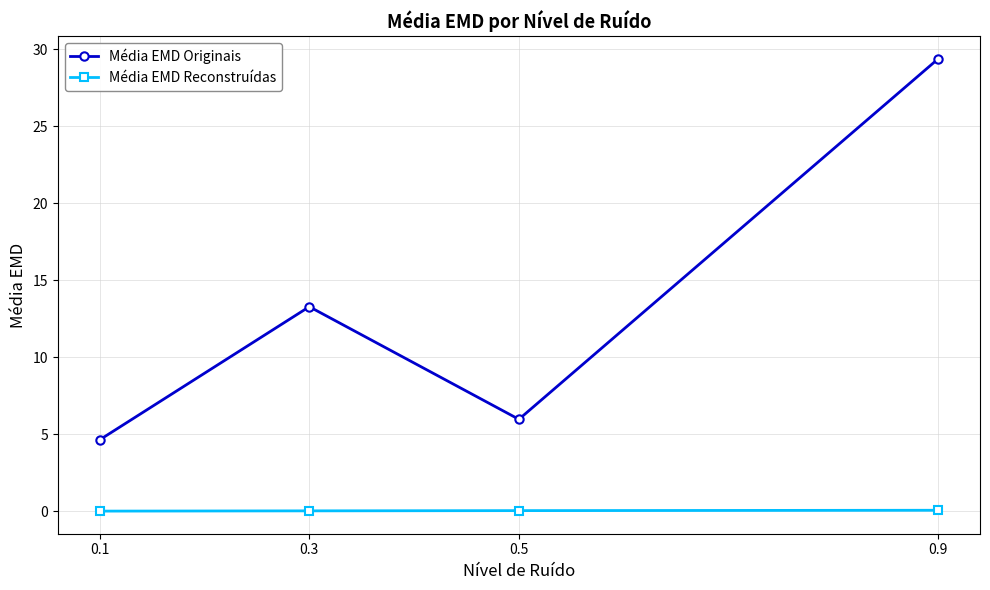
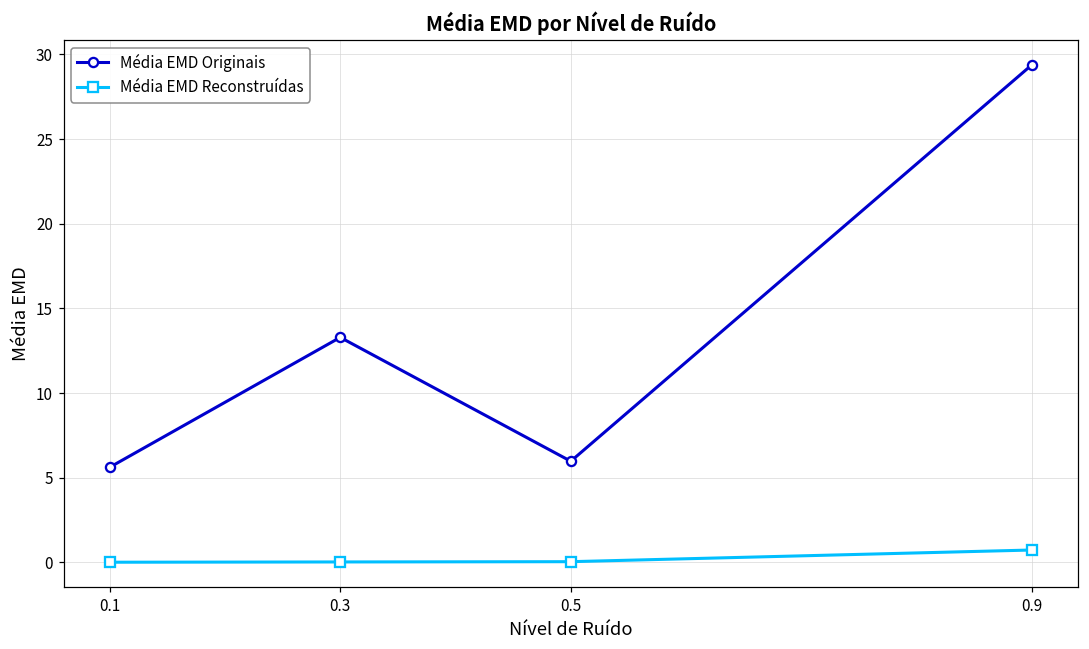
Média EMD Originais, 0.1: 4.6 -> 5.6
Média EMD Reconstruídas, 0.9: 0.1 -> 0.7
